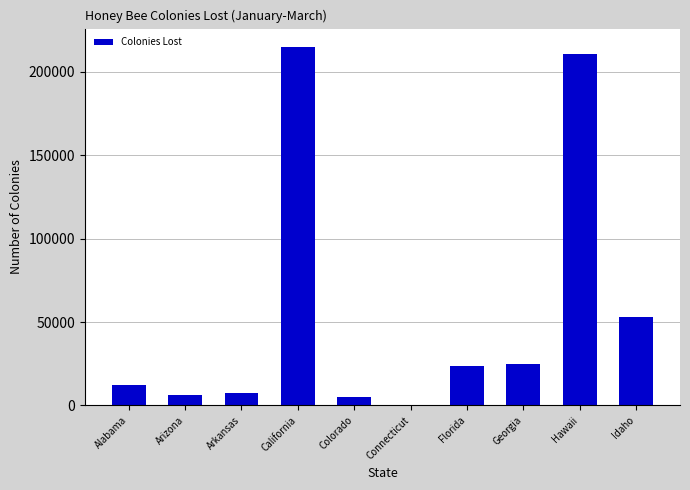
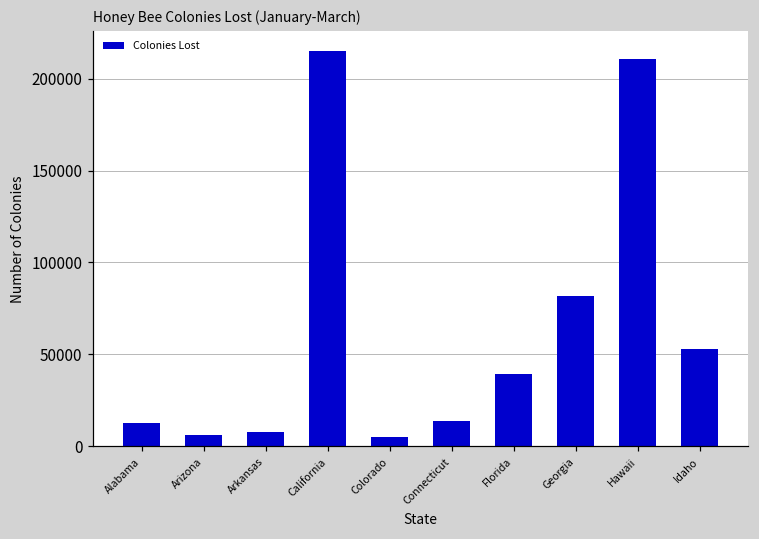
Connecticut: 0 -> 13000
Florida: 24000 -> 39000
Georgia: 25000 -> 82000
